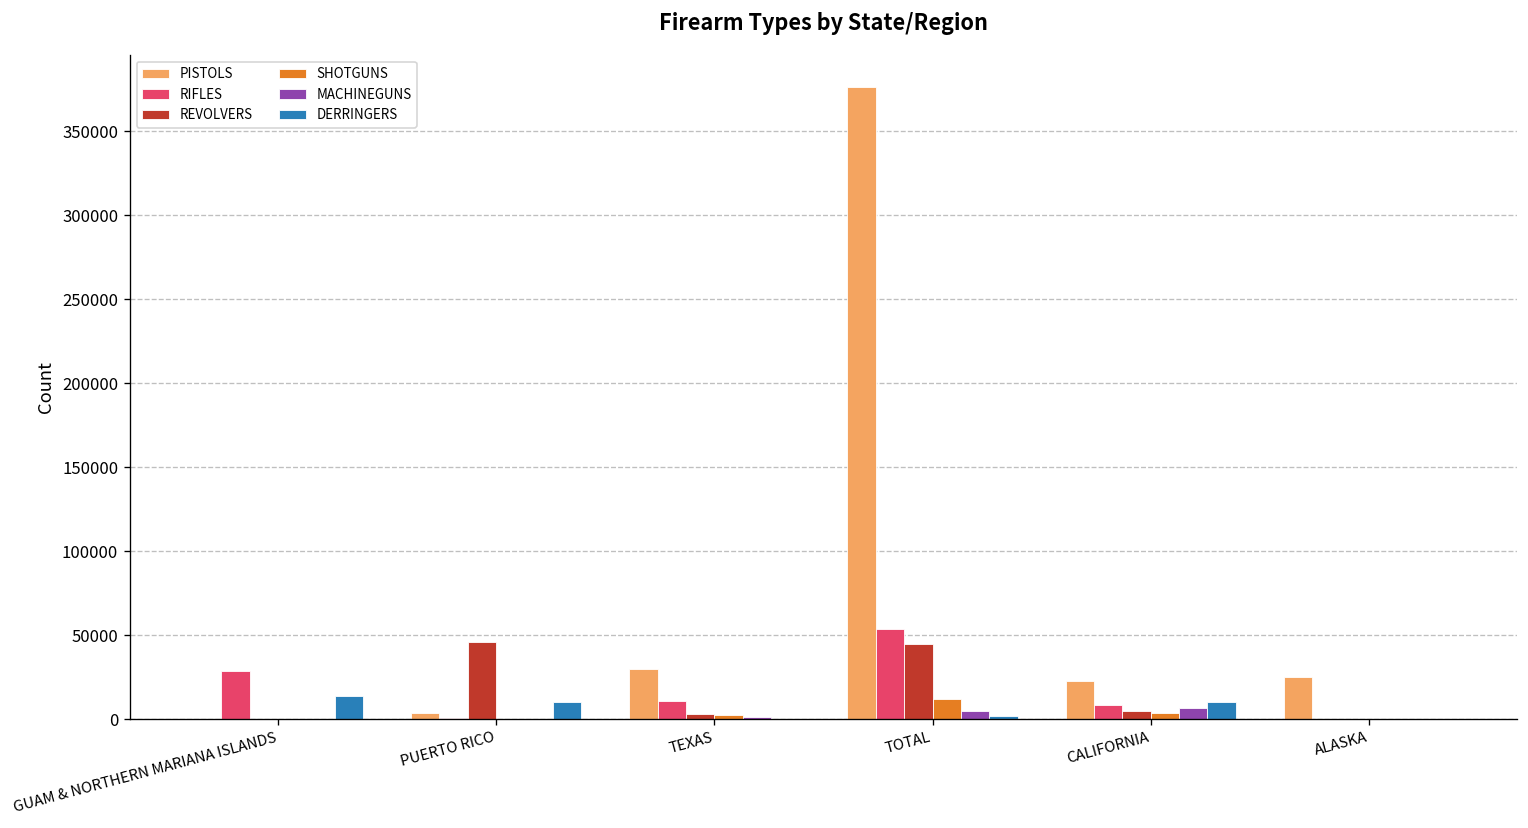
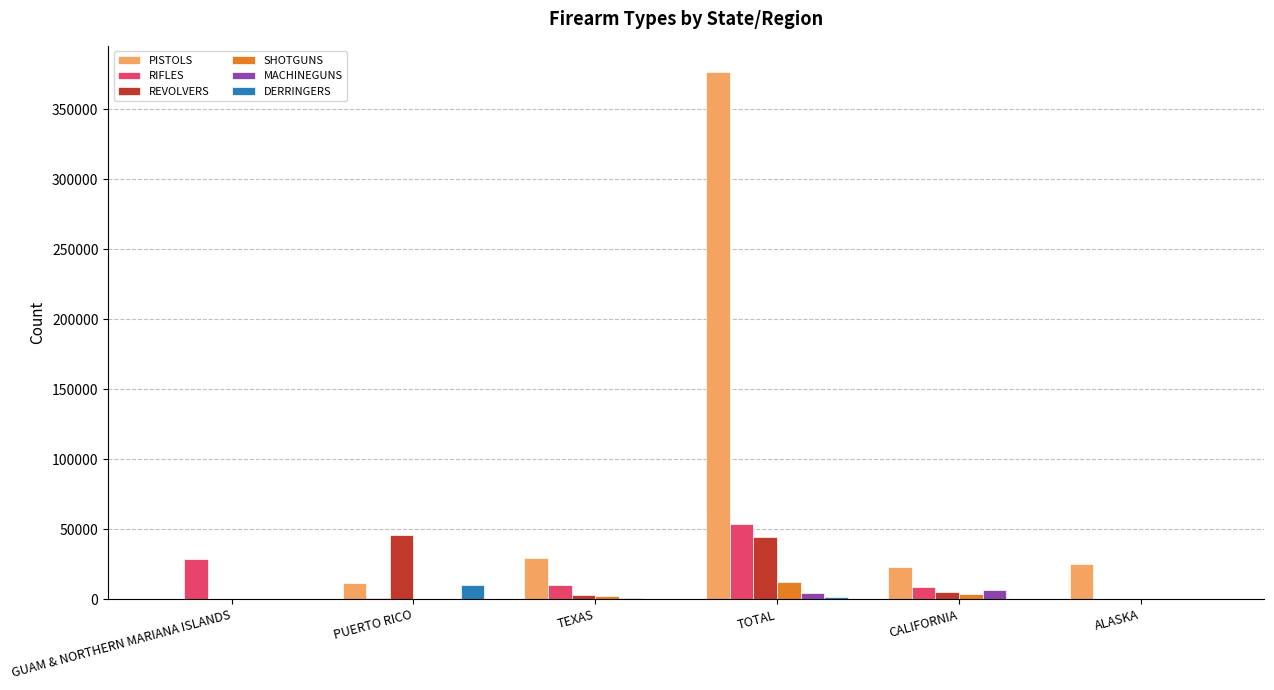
DERRINGERS, GUAM & NORTHERN MARIANA ISLANDS: 14000 -> 0
PISTOLS, PUERTO RICO: 4000 -> 12000
DERRINGERS, CALIFORNIA: 10000 -> 0
